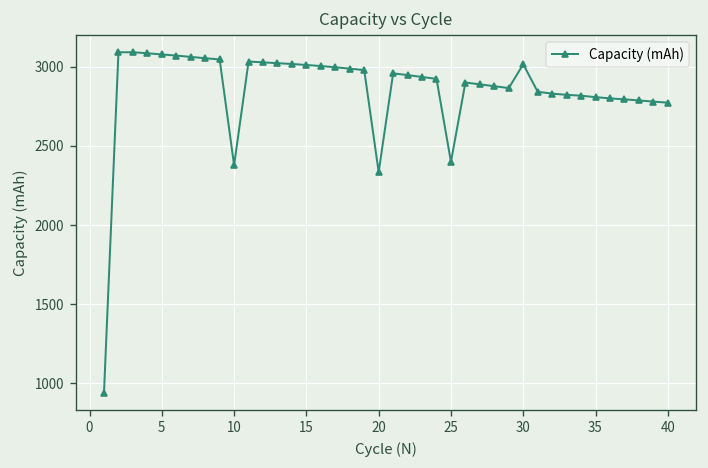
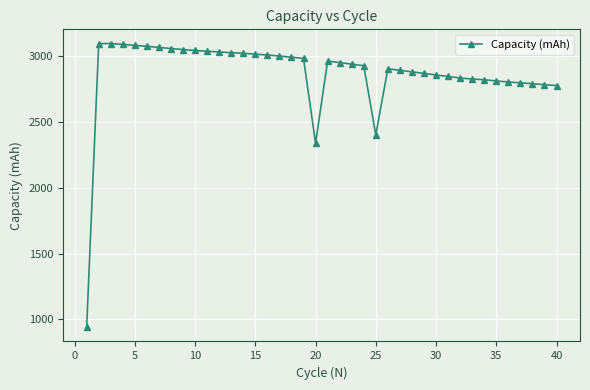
10: 2380 -> 3040
30: 3020 -> 2850
